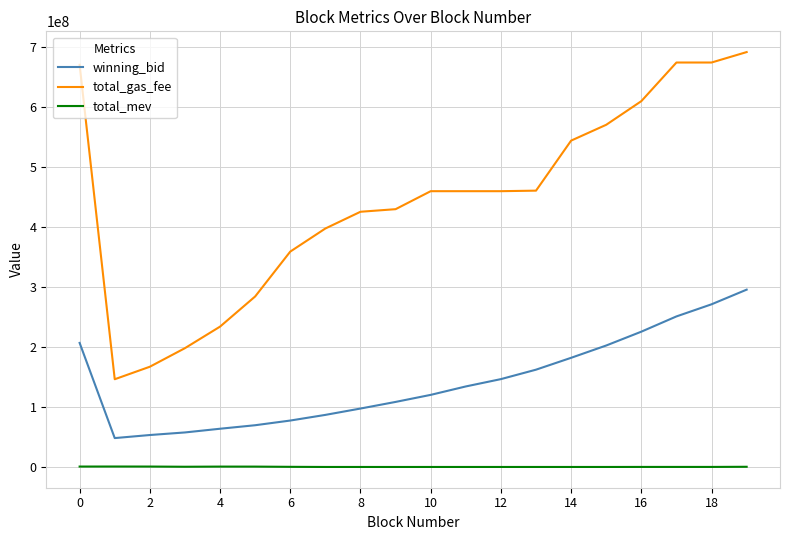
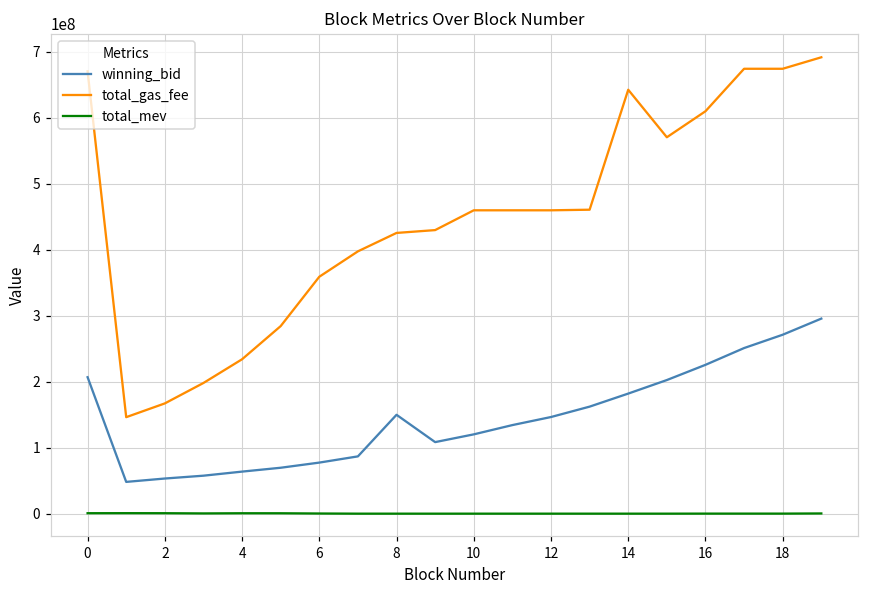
winning_bid, 8: 100000000 -> 150000000
total_gas_fee, 14: 540000000 -> 640000000
